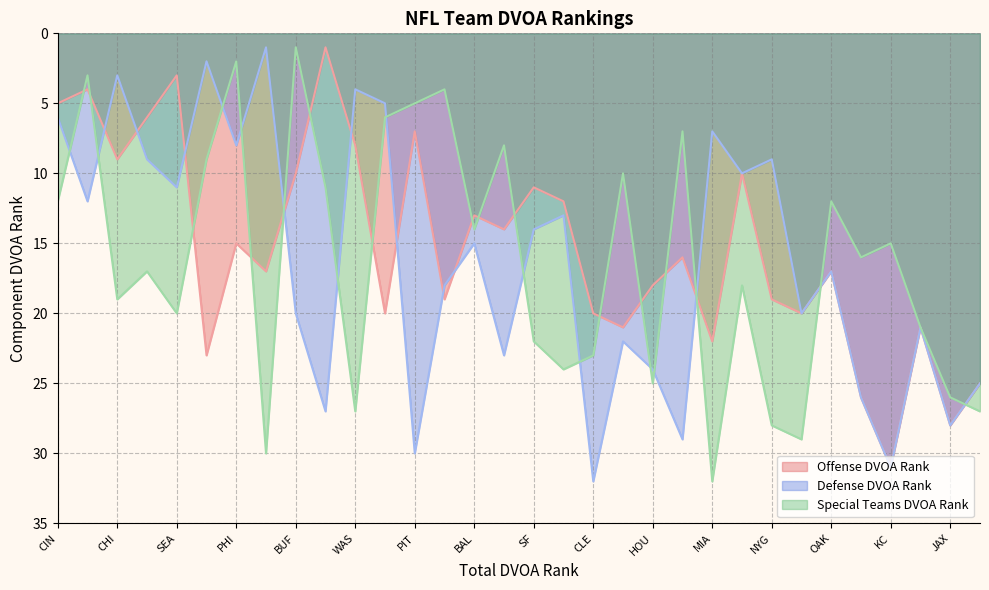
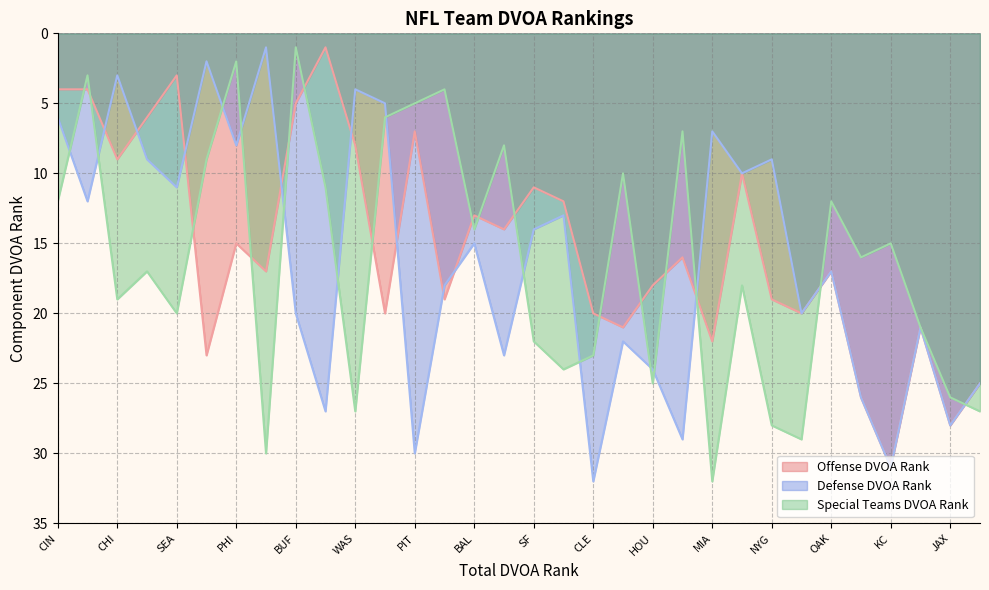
Offense DVOA Rank, CIN: 5 -> 4
Offense DVOA Rank, BUF: 10 -> 5
